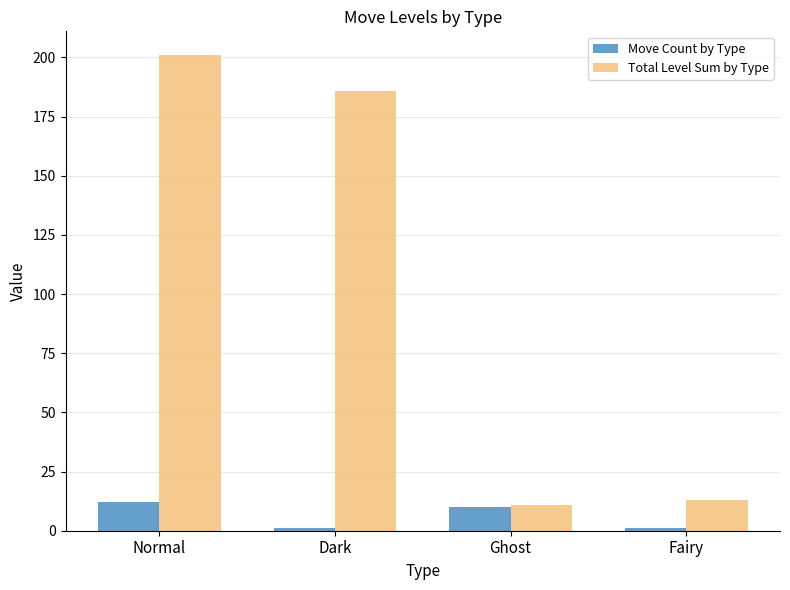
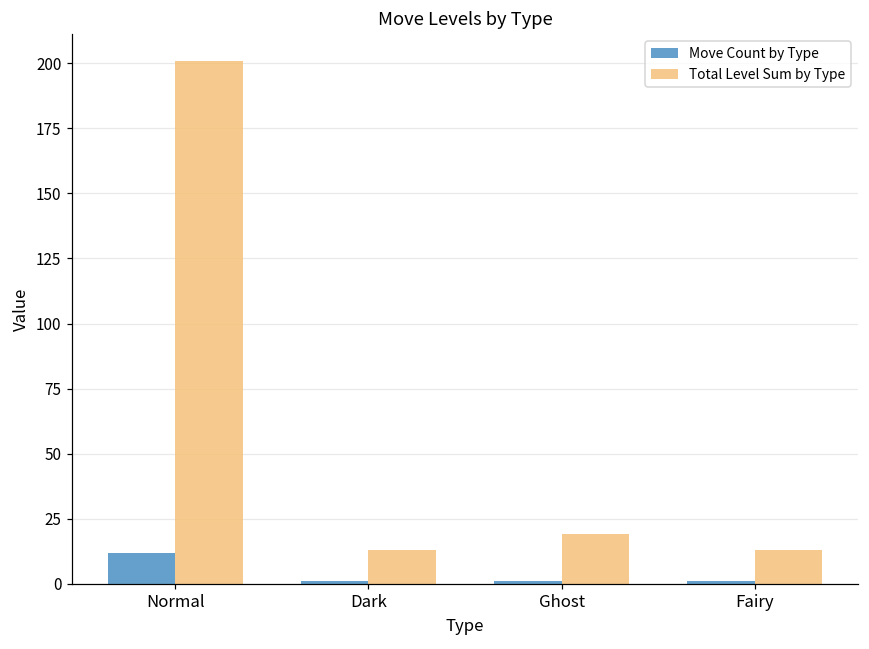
Total Level Sum by Type, Dark: 186 -> 13
Move Count by Type, Ghost: 10 -> 1
Total Level Sum by Type, Ghost: 11 -> 19
